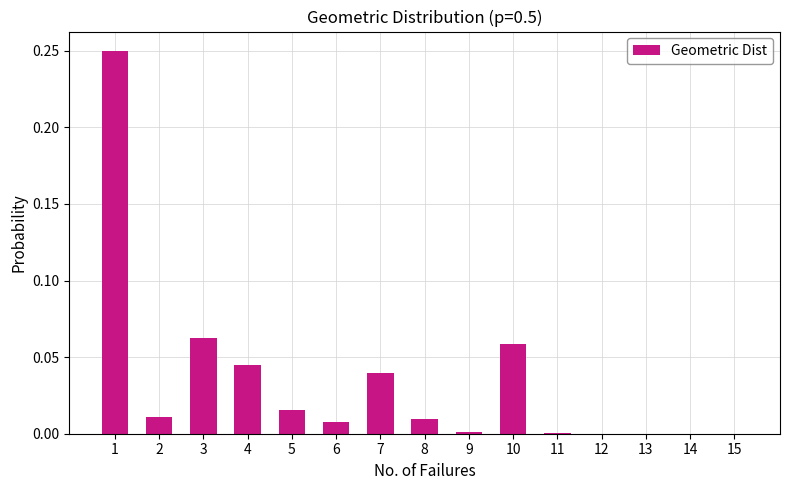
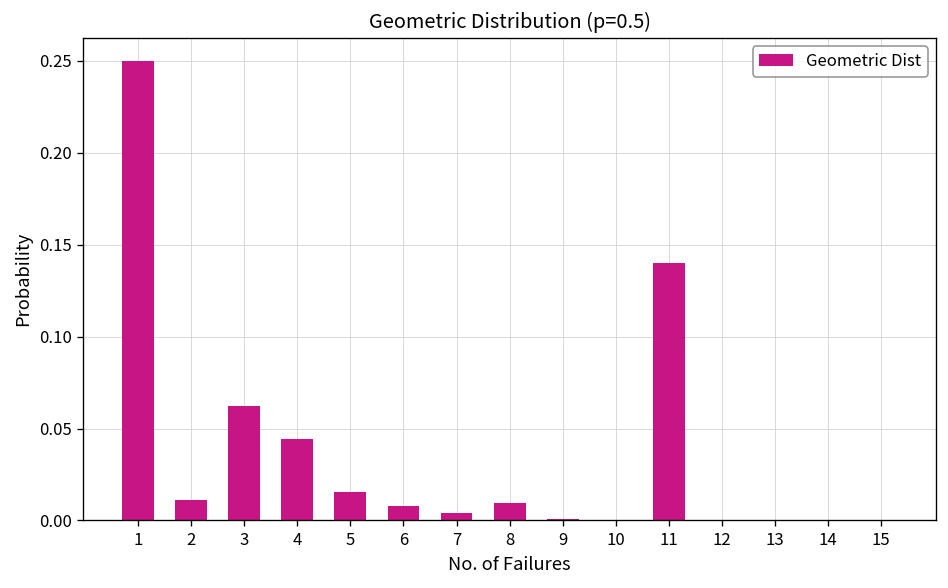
7: 0.040 -> 0.004
10: 0.058 -> 0.000
11: 0.000 -> 0.140
